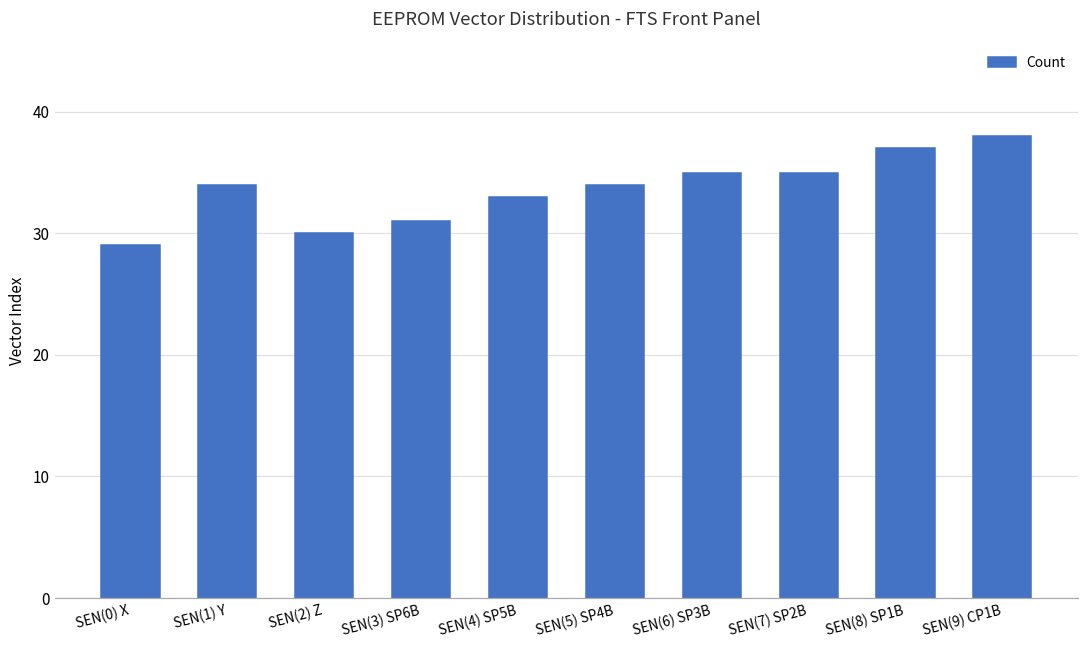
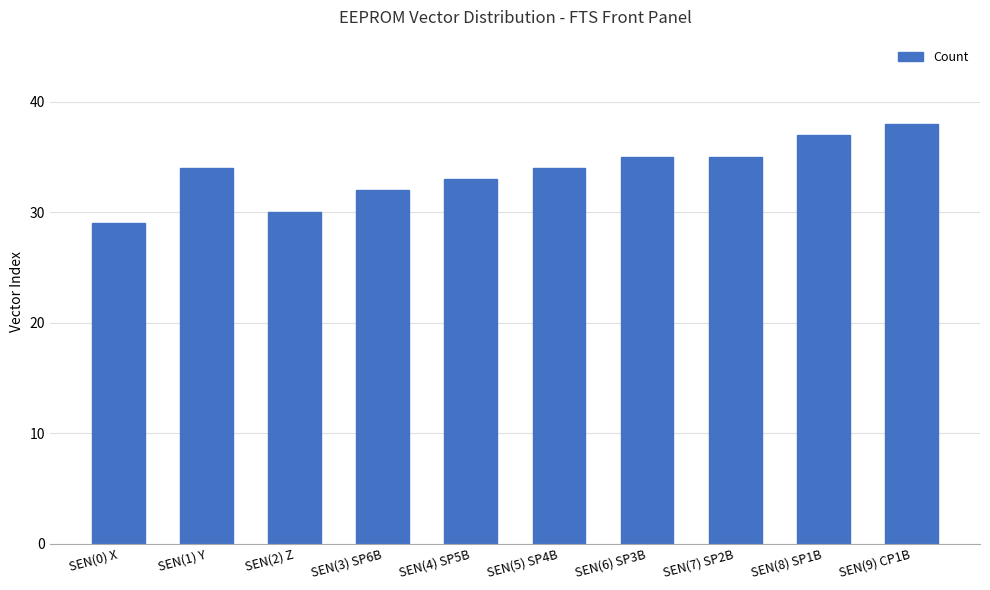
SEN(3) SP6B: 31 -> 32
